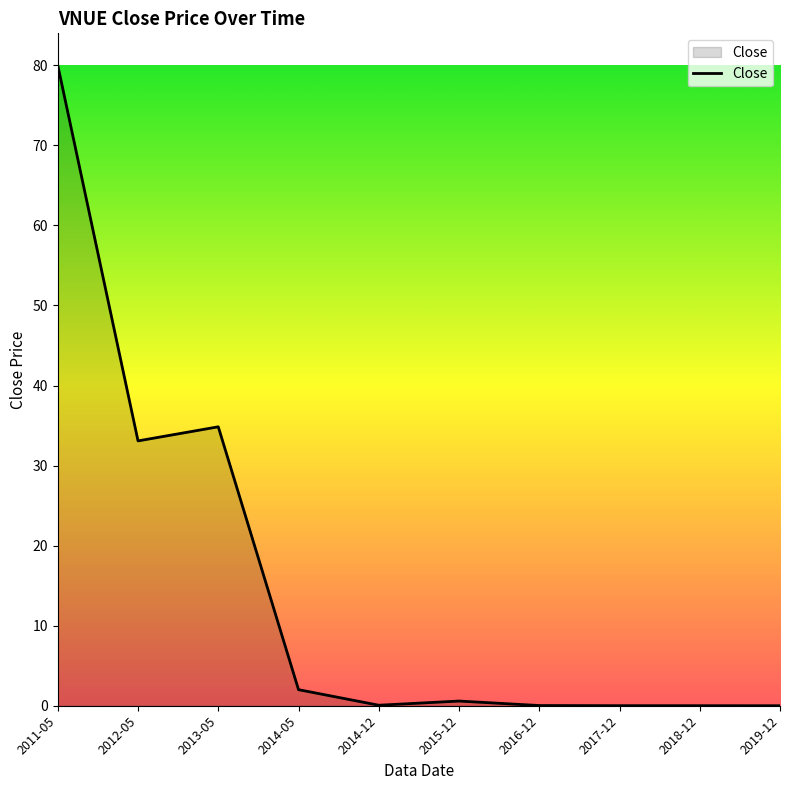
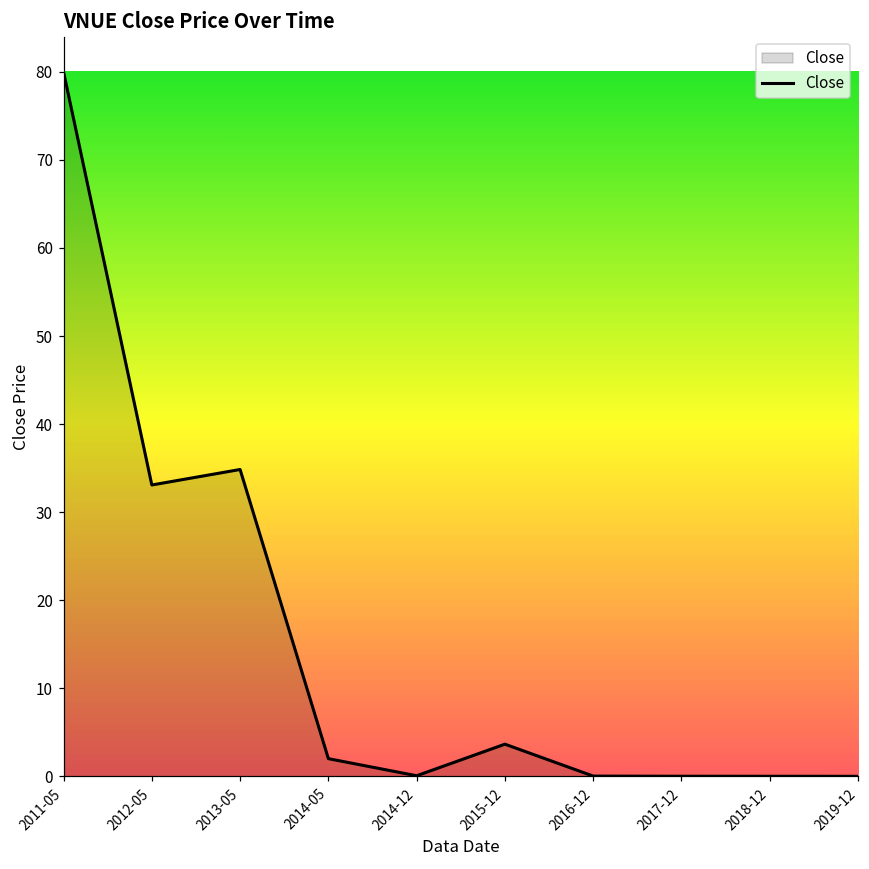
2015-12: 1 -> 4
